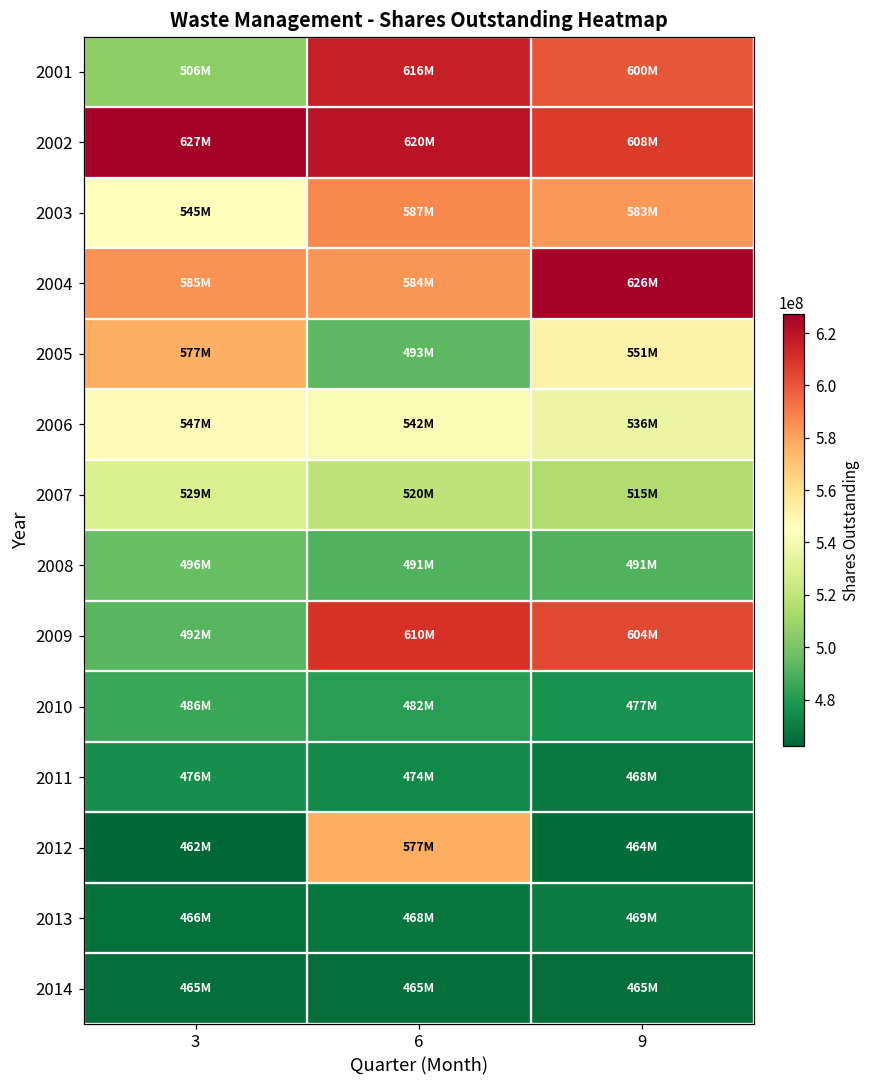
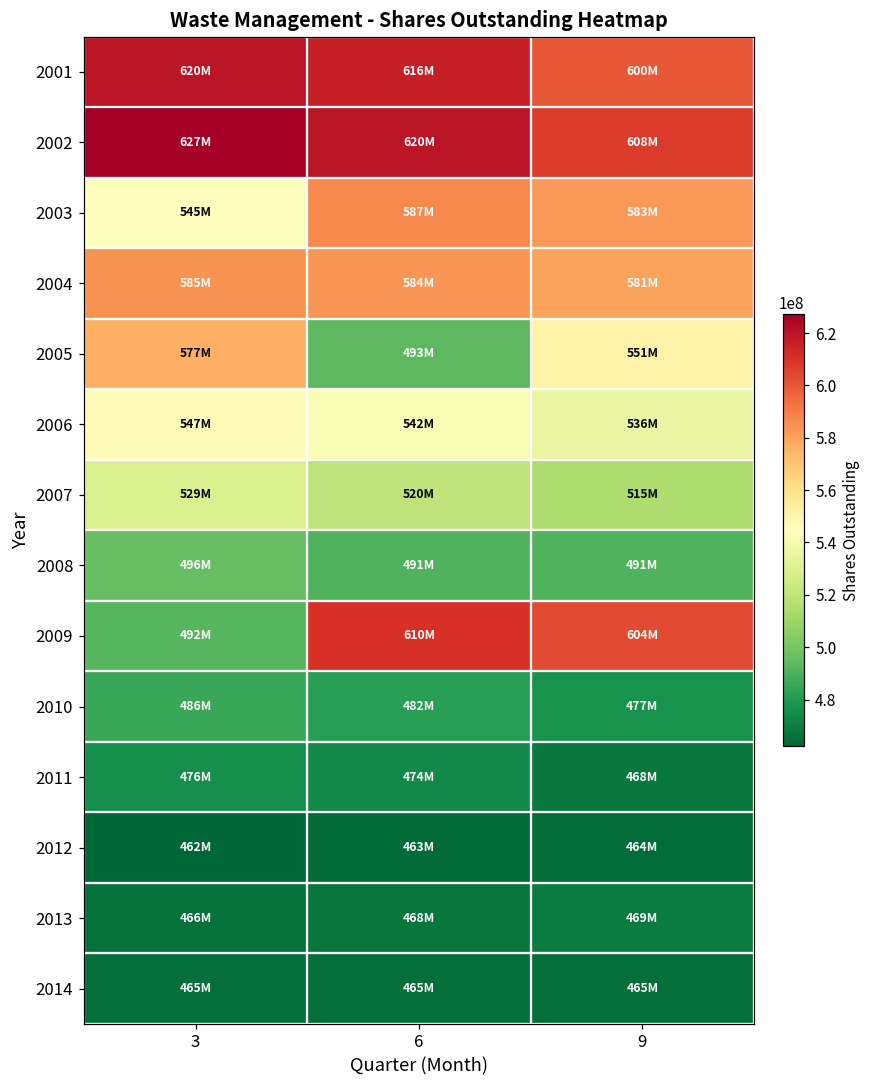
2001, 3: 506M -> 620M
2004, 9: 626M -> 581M
2012, 6: 577M -> 463M
